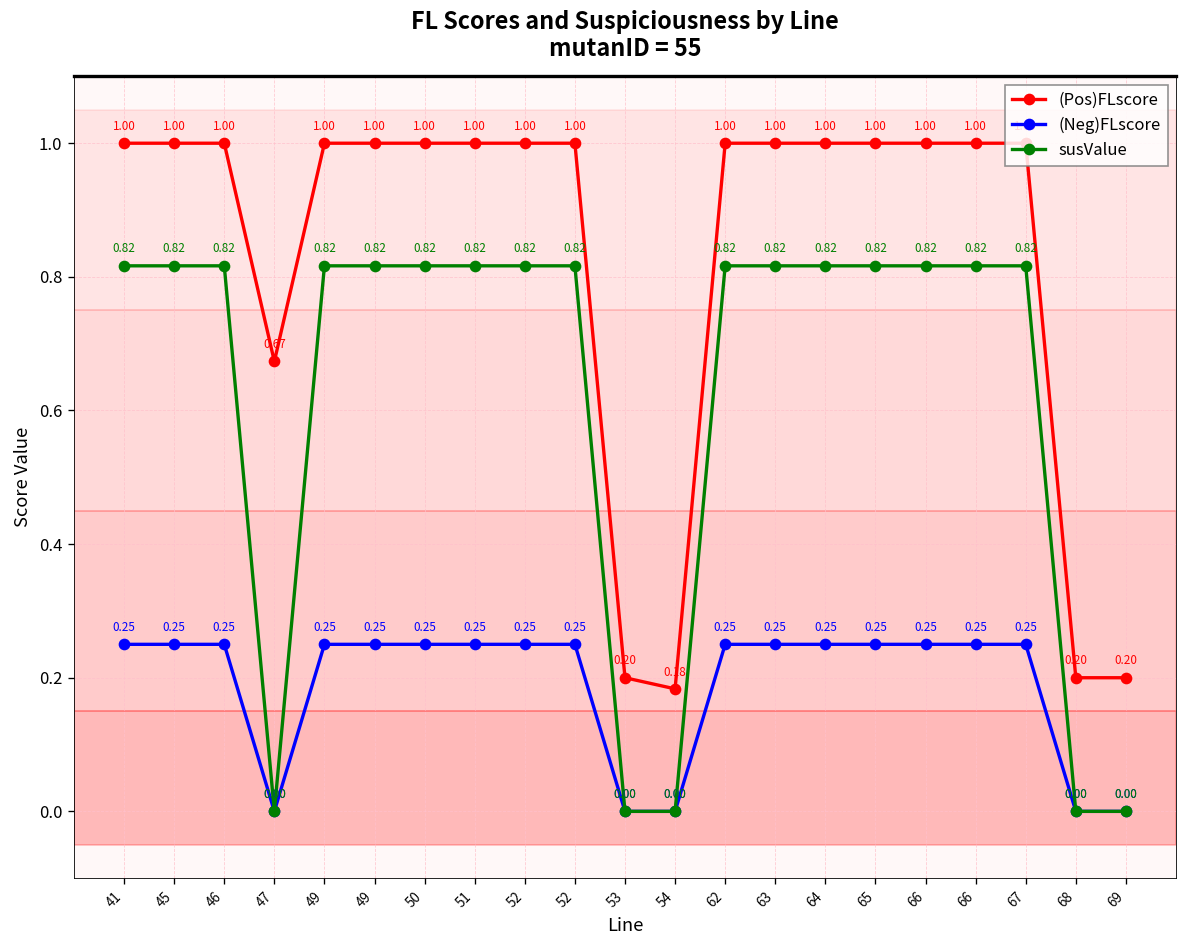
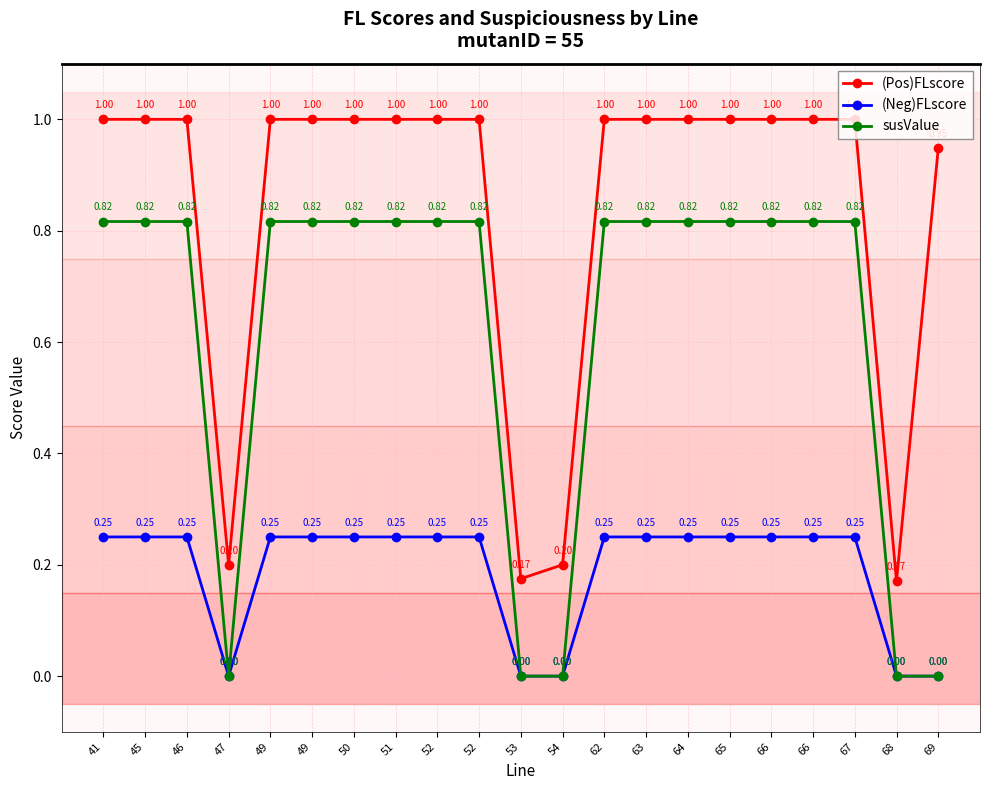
(Pos)FLscore, 47: 0.67 -> 0.20
(Pos)FLscore, 53: 0.20 -> 0.17
(Pos)FLscore, 54: 0.18 -> 0.20
(Pos)FLscore, 68: 0.20 -> 0.17
(Pos)FLscore, 69: 0.20 -> 0.95
